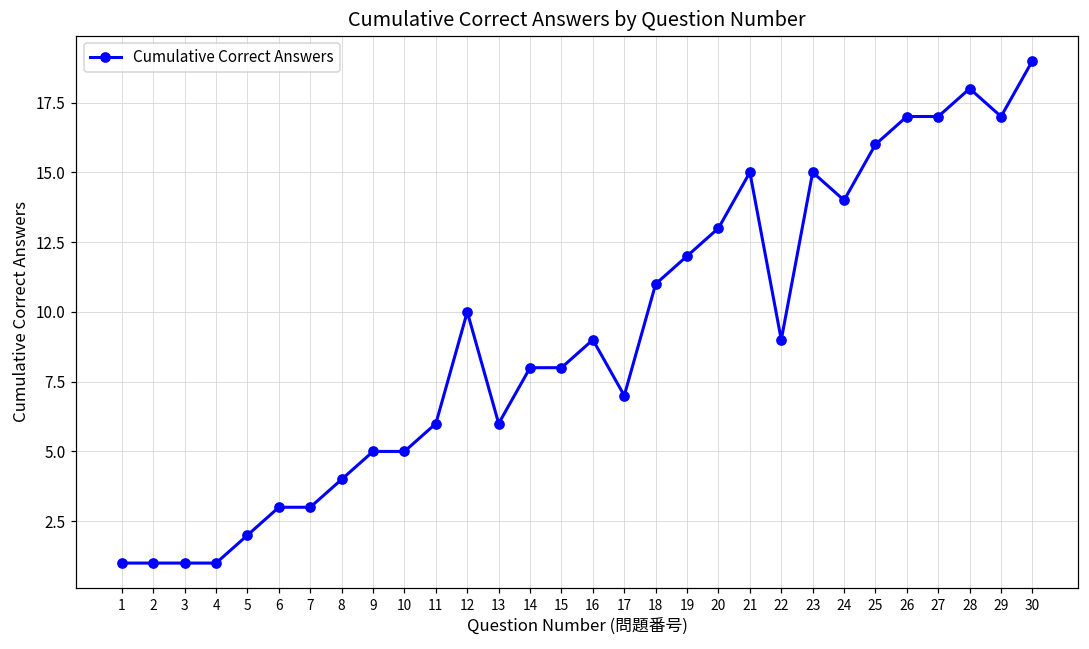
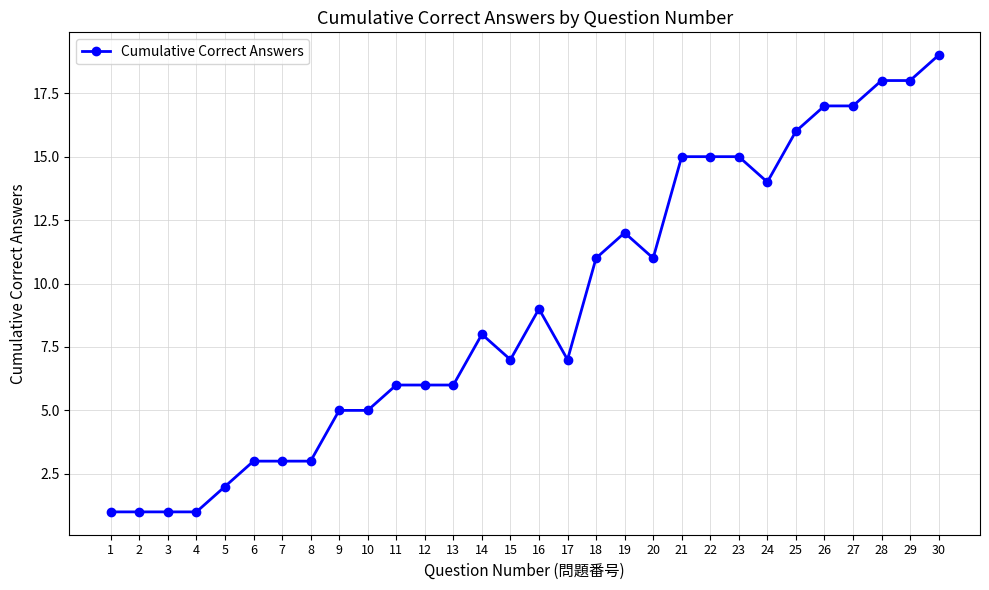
8: 4 -> 3
12: 10 -> 6
15: 8 -> 7
20: 13 -> 11
22: 9 -> 15
29: 17 -> 18
